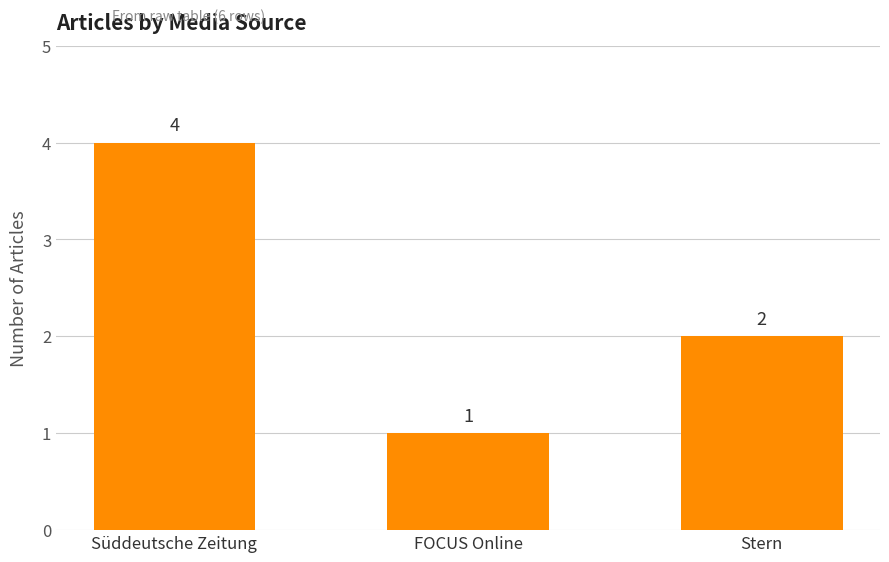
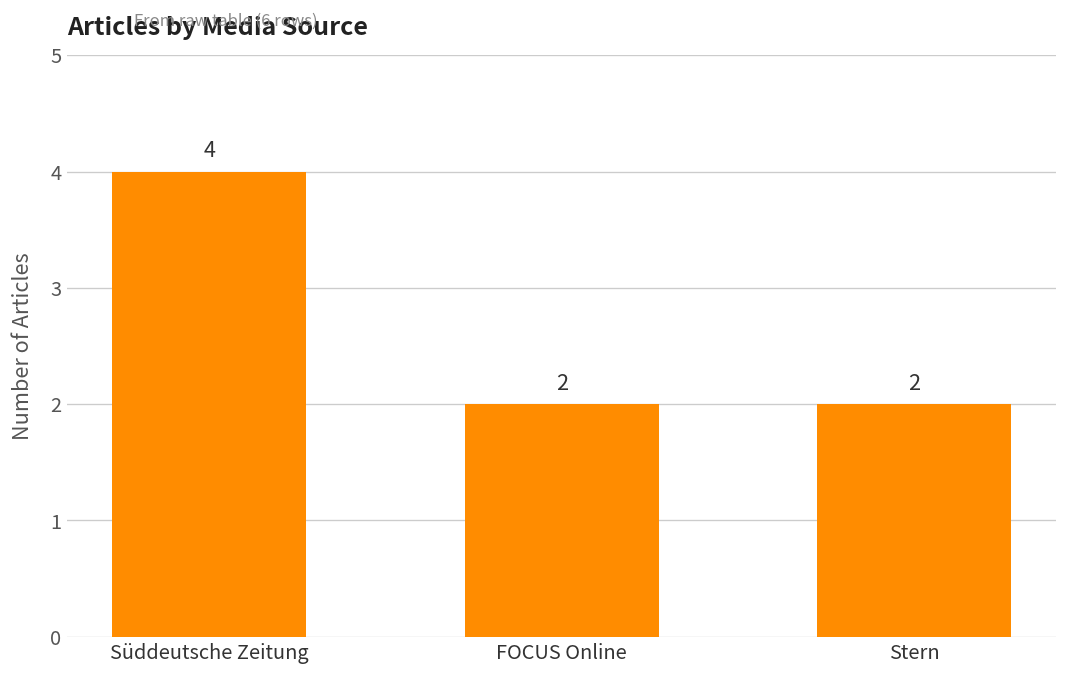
FOCUS Online: 1 -> 2
